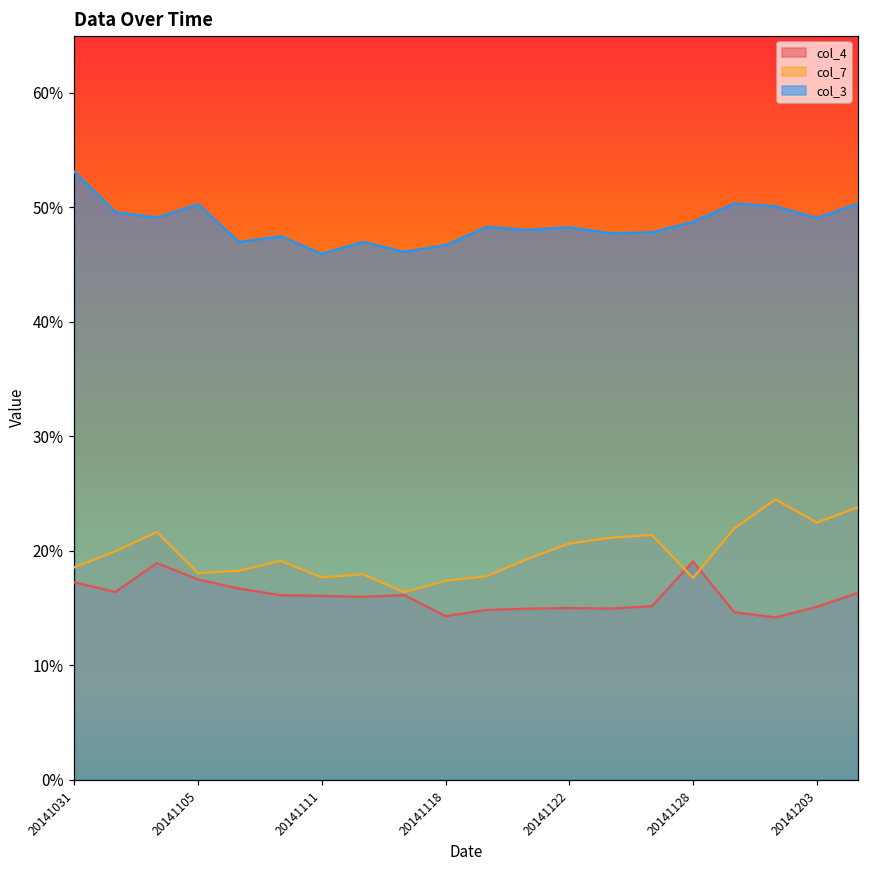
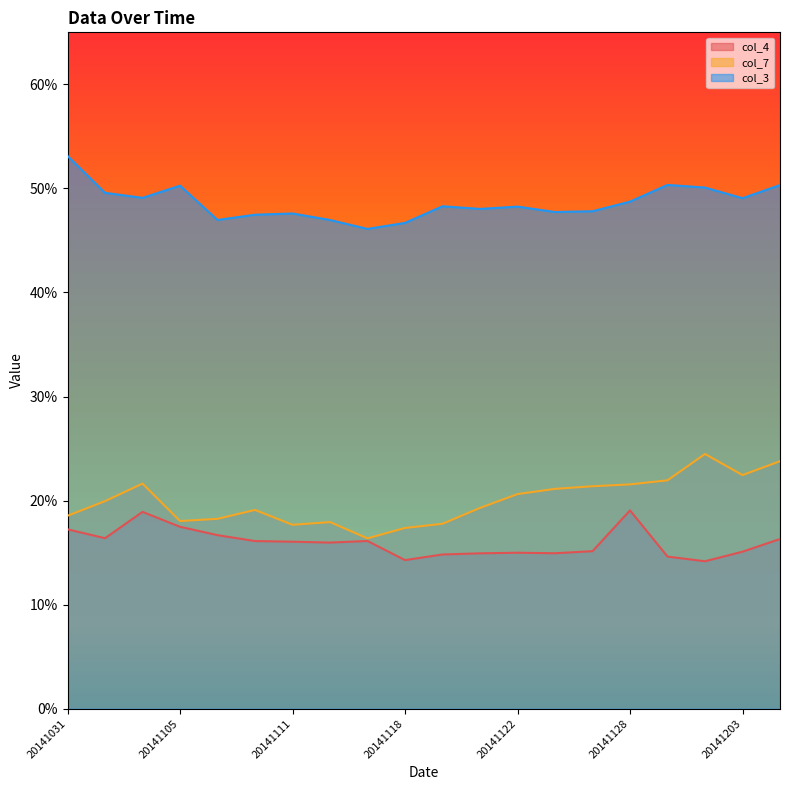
col_3, 20141111: 45.9% -> 47.6%
col_7, 20141128: 17.6% -> 21.6%
